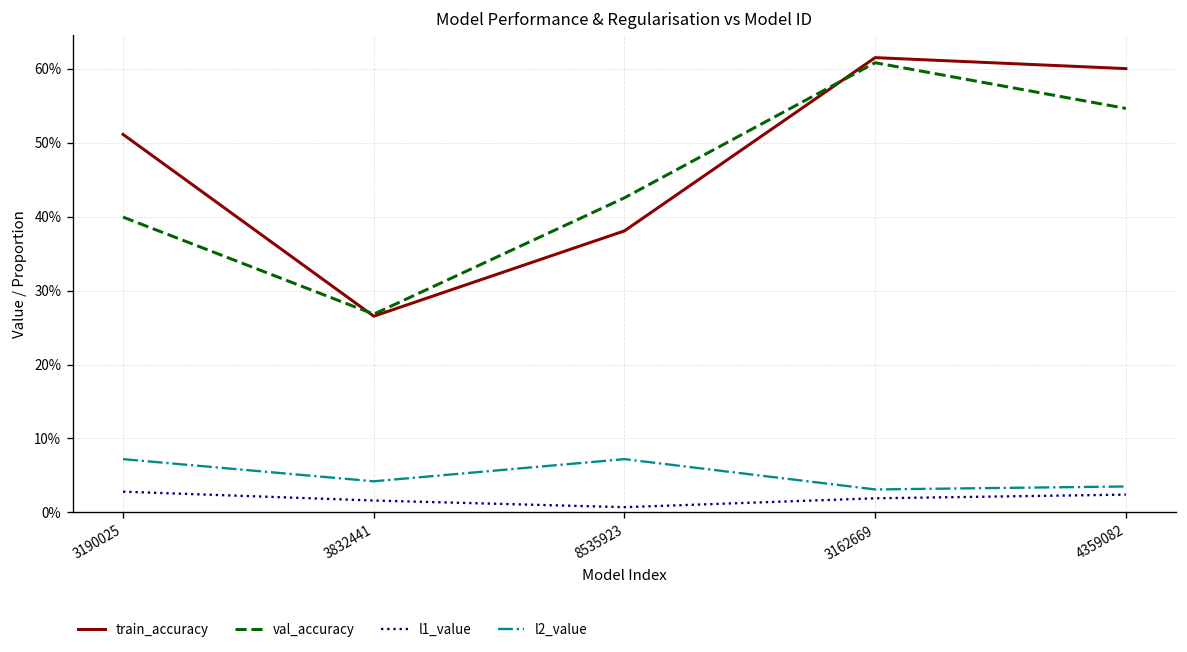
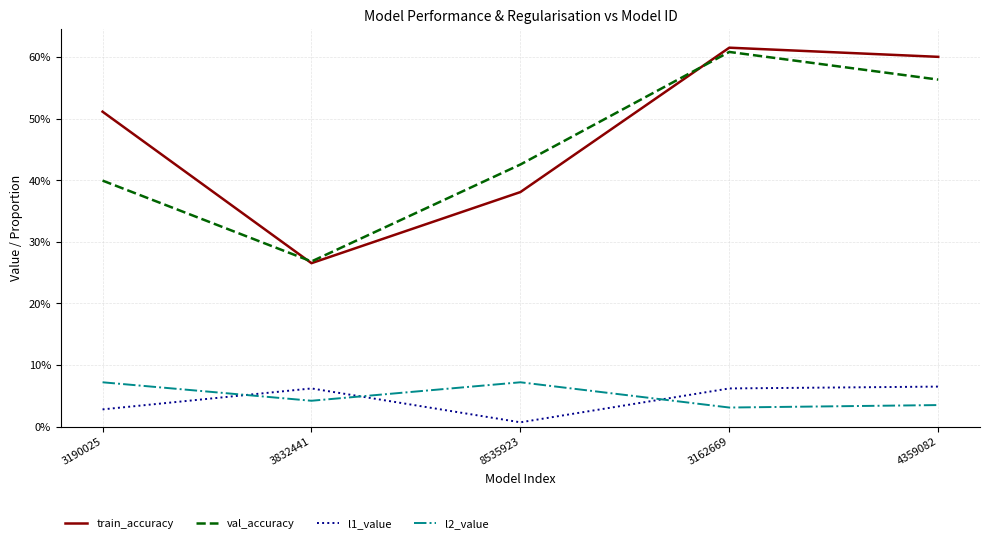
l1_value, 3832441: 2% -> 6%
l1_value, 3162669: 2% -> 6%
val_accuracy, 4359082: 55% -> 56%
l1_value, 4359082: 2% -> 7%
